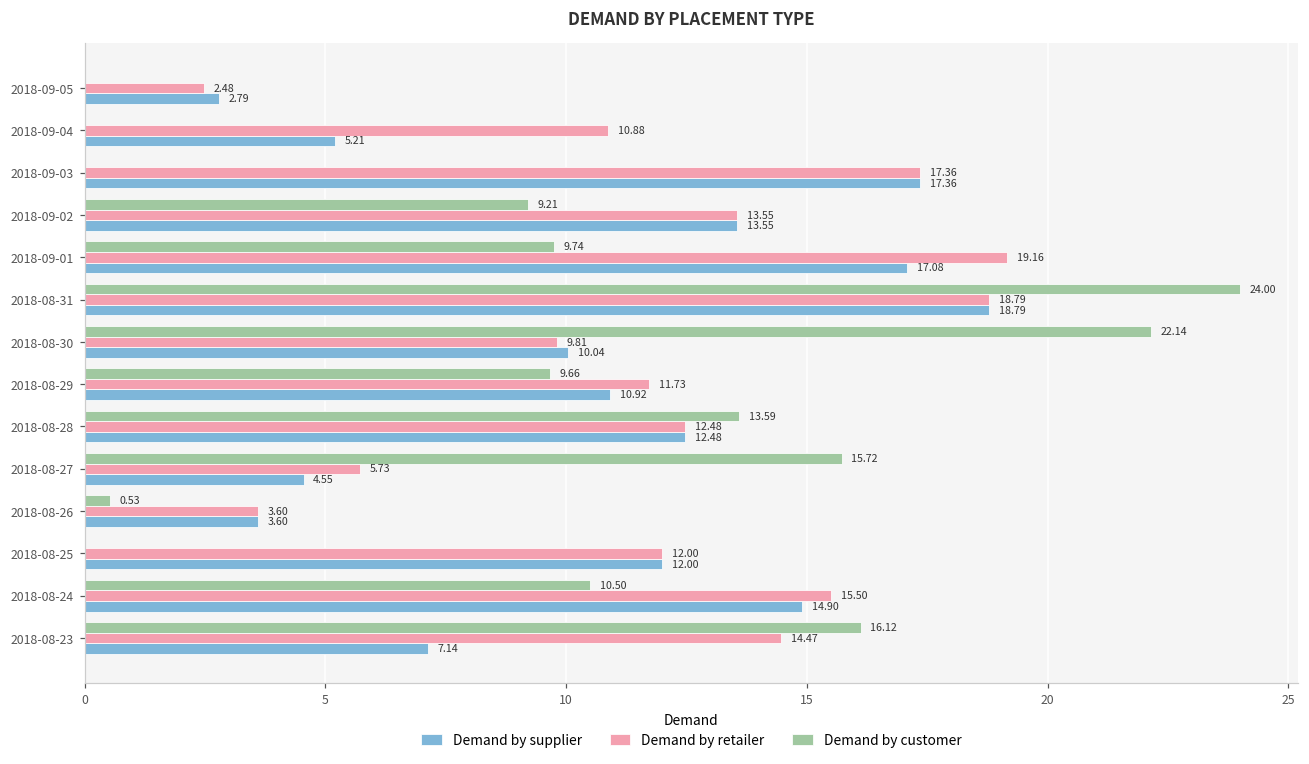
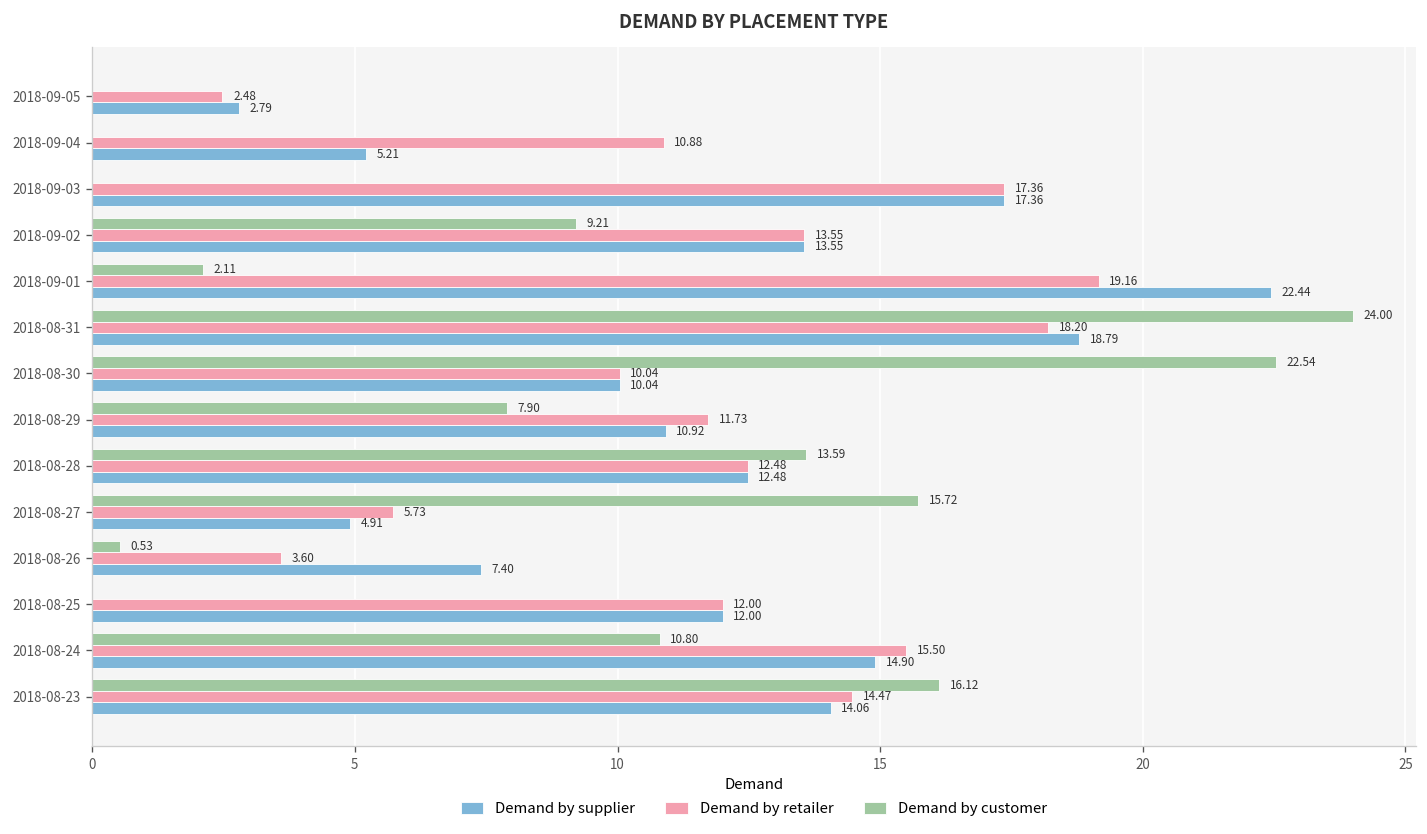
Demand by customer, 2018-09-01: 9.74 -> 2.11
Demand by supplier, 2018-09-01: 17.08 -> 22.44
Demand by retailer, 2018-08-31: 18.79 -> 18.20
Demand by customer, 2018-08-30: 22.14 -> 22.54
Demand by retailer, 2018-08-30: 9.81 -> 10.04
Demand by customer, 2018-08-29: 9.66 -> 7.90
Demand by supplier, 2018-08-27: 4.55 -> 4.91
Demand by supplier, 2018-08-26: 3.60 -> 7.40
Demand by customer, 2018-08-24: 10.50 -> 10.80
Demand by supplier, 2018-08-23: 7.14 -> 14.06
